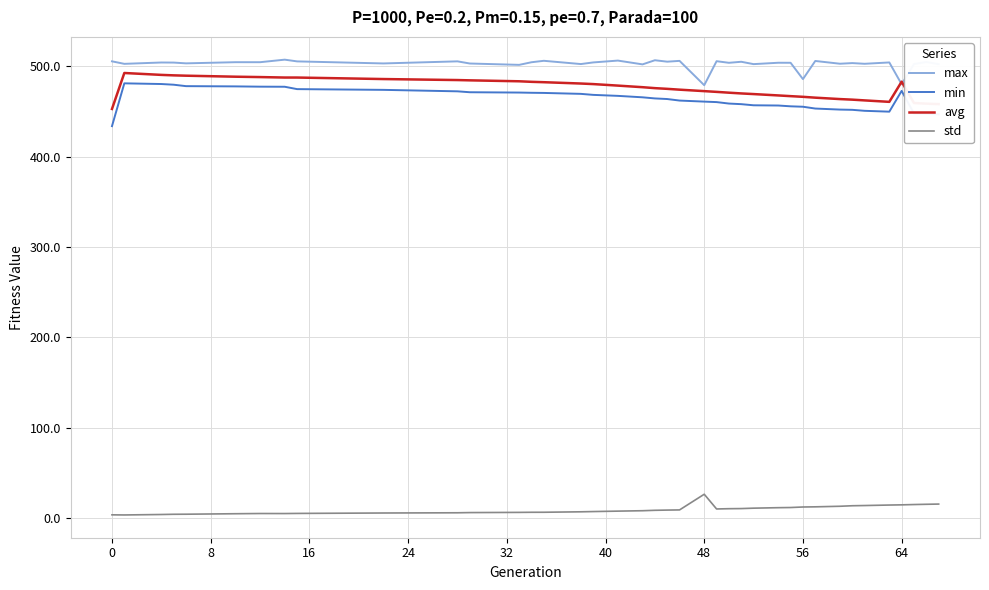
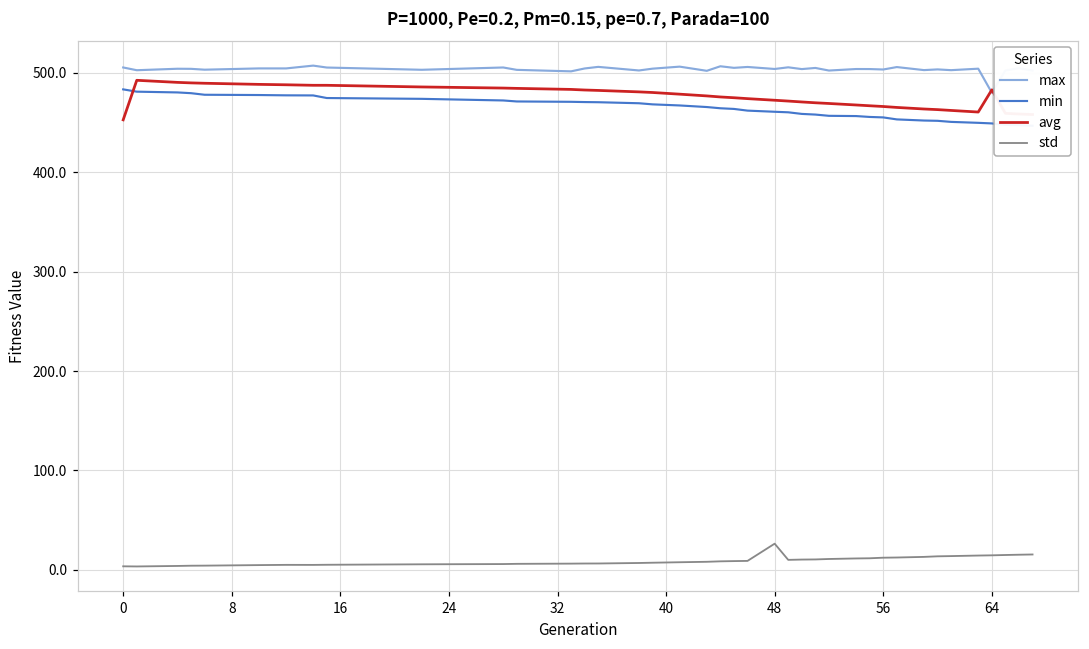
min, 0: 430 -> 480
max, 48: 480 -> 500
max, 56: 490 -> 500
min, 64: 470 -> 450
